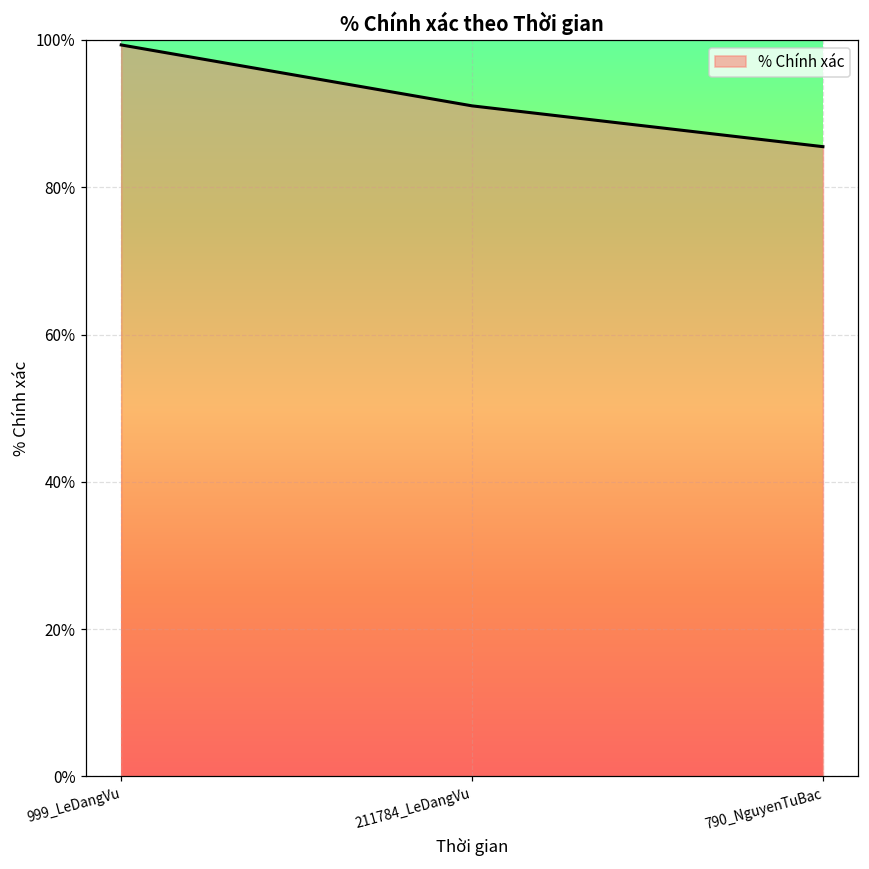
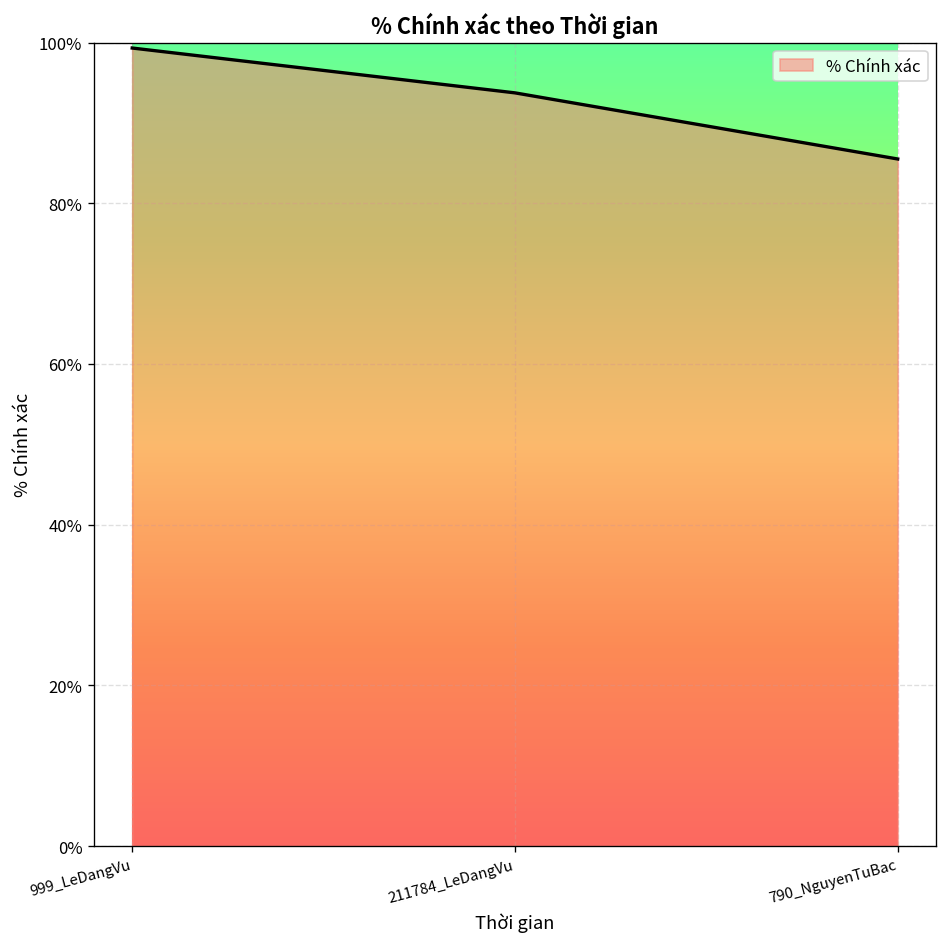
211784_LeDangVu: 91% -> 94%
